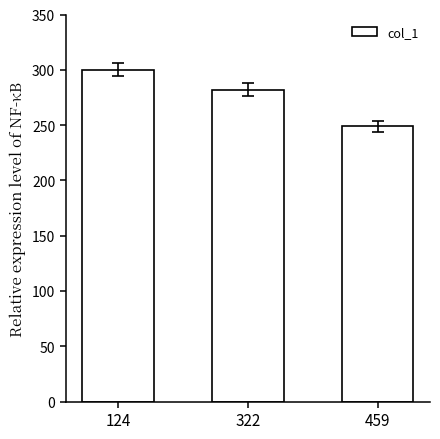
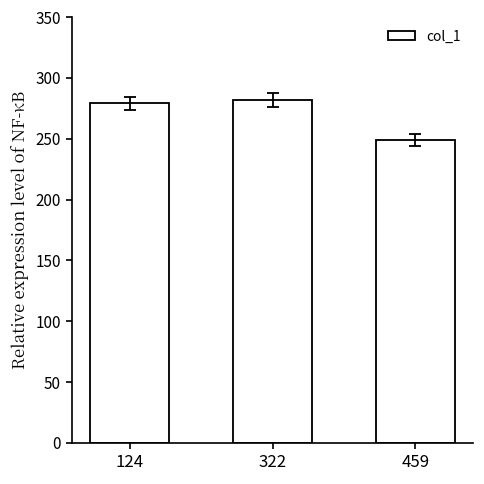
col_1, 124: 300 -> 279
